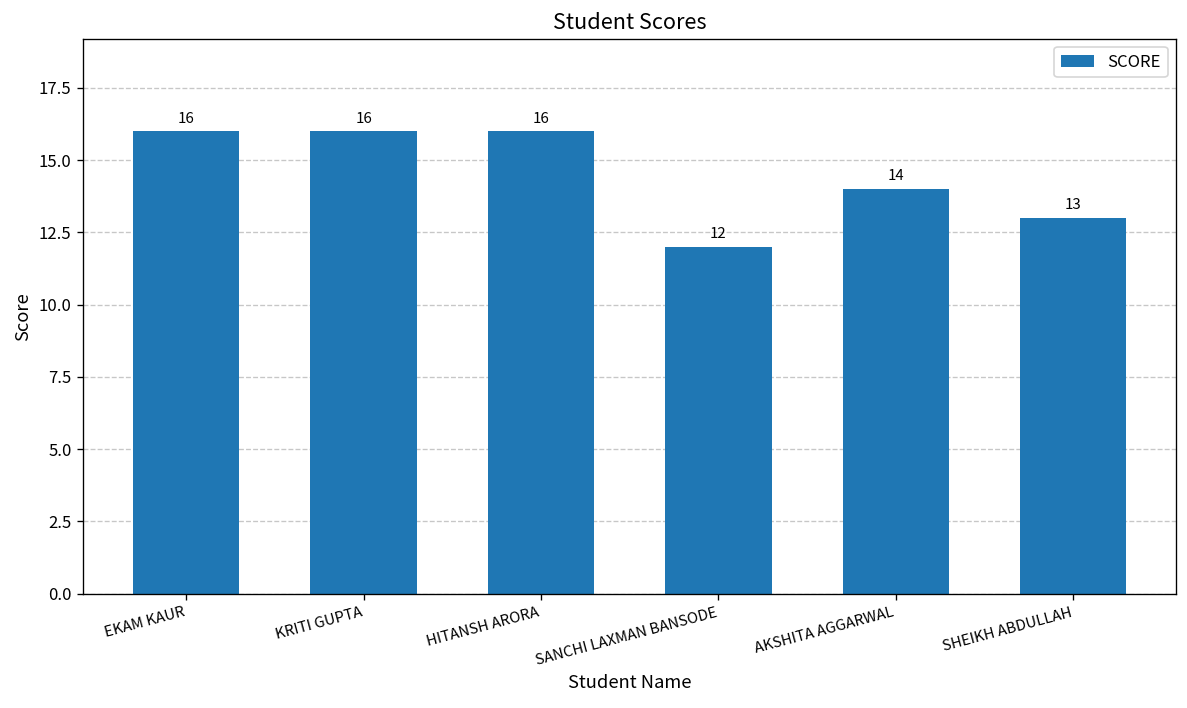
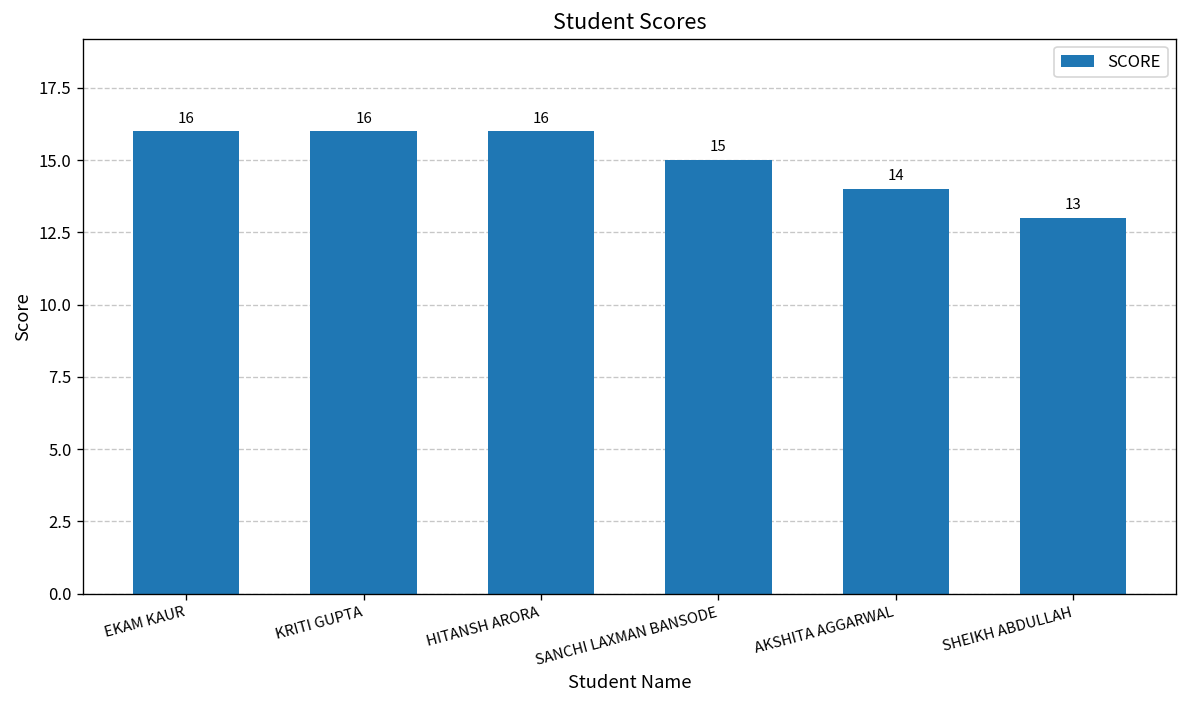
SANCHI LAXMAN BANSODE: 12 -> 15
